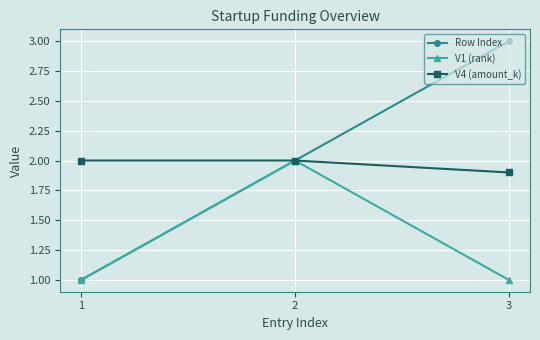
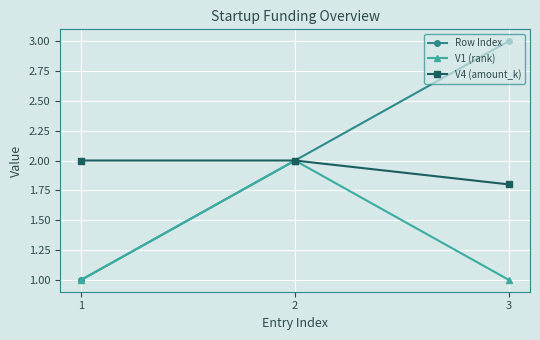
V4 (amount_k), 3: 1.9 -> 1.8
